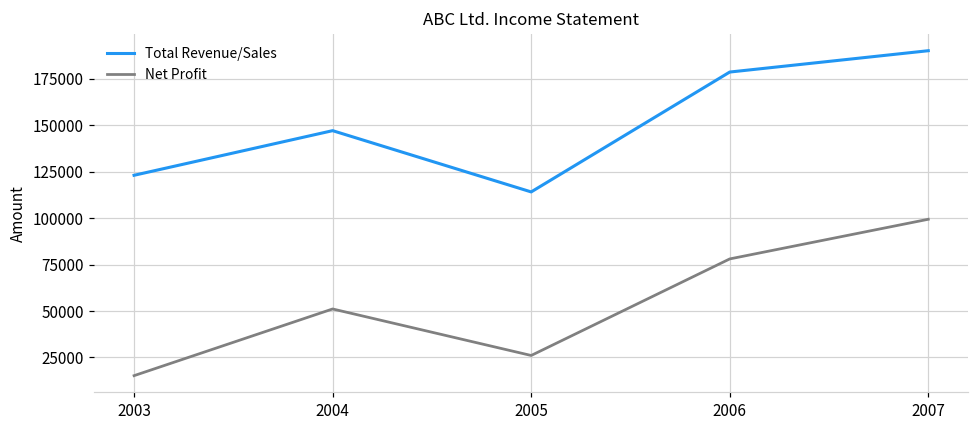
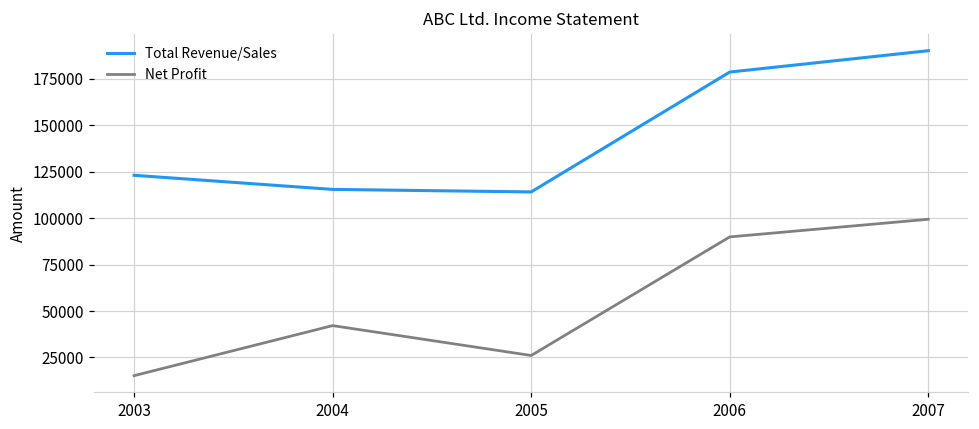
Total Revenue/Sales, 2004: 147000 -> 115000
Net Profit, 2004: 51000 -> 42000
Net Profit, 2006: 78000 -> 90000
